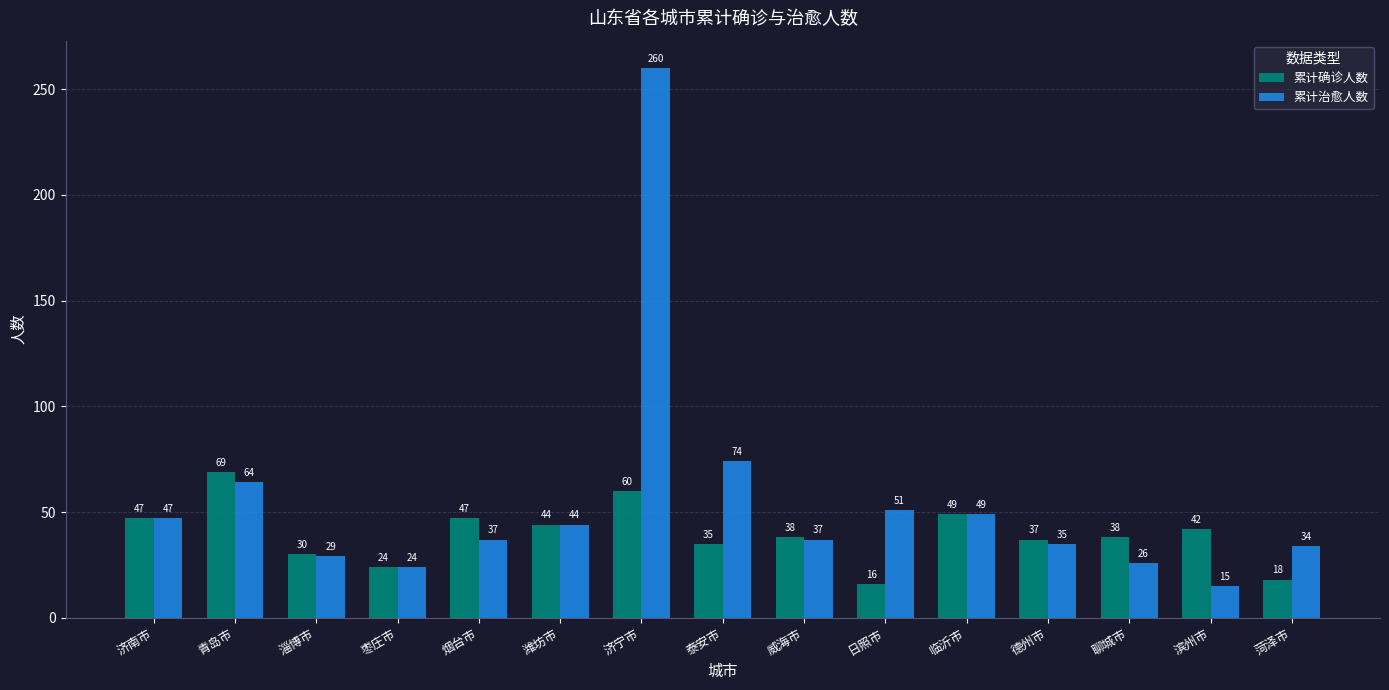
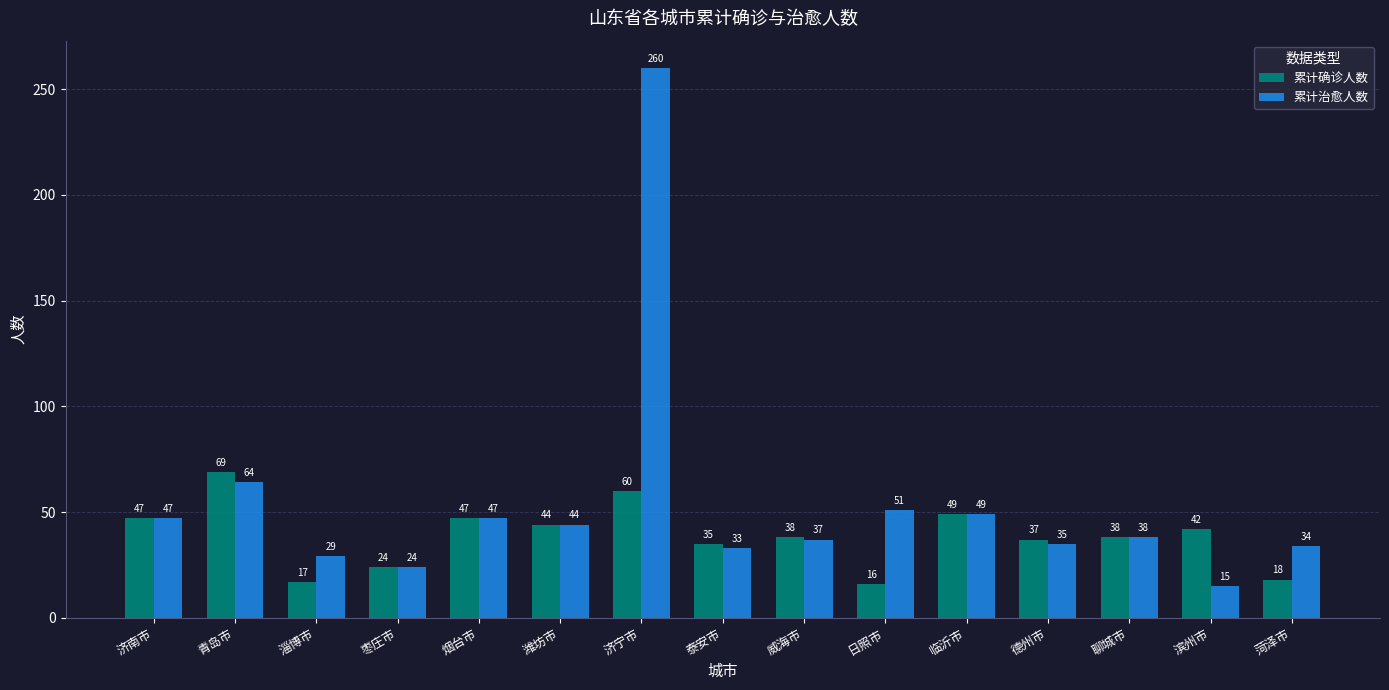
累计确诊人数, 淄博市: 30 -> 17
累计治愈人数, 烟台市: 37 -> 47
累计治愈人数, 泰安市: 74 -> 33
累计治愈人数, 聊城市: 26 -> 38
